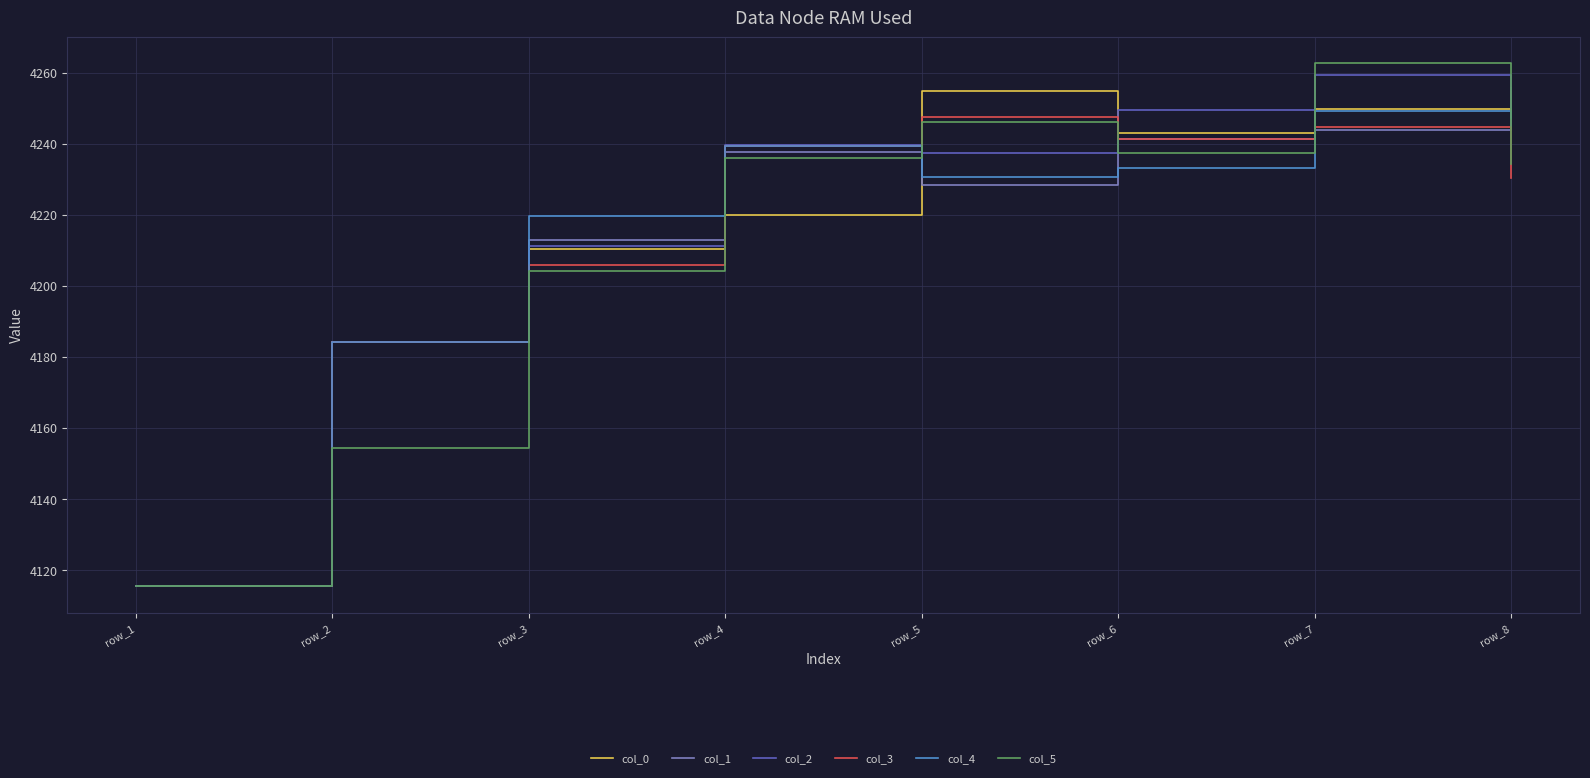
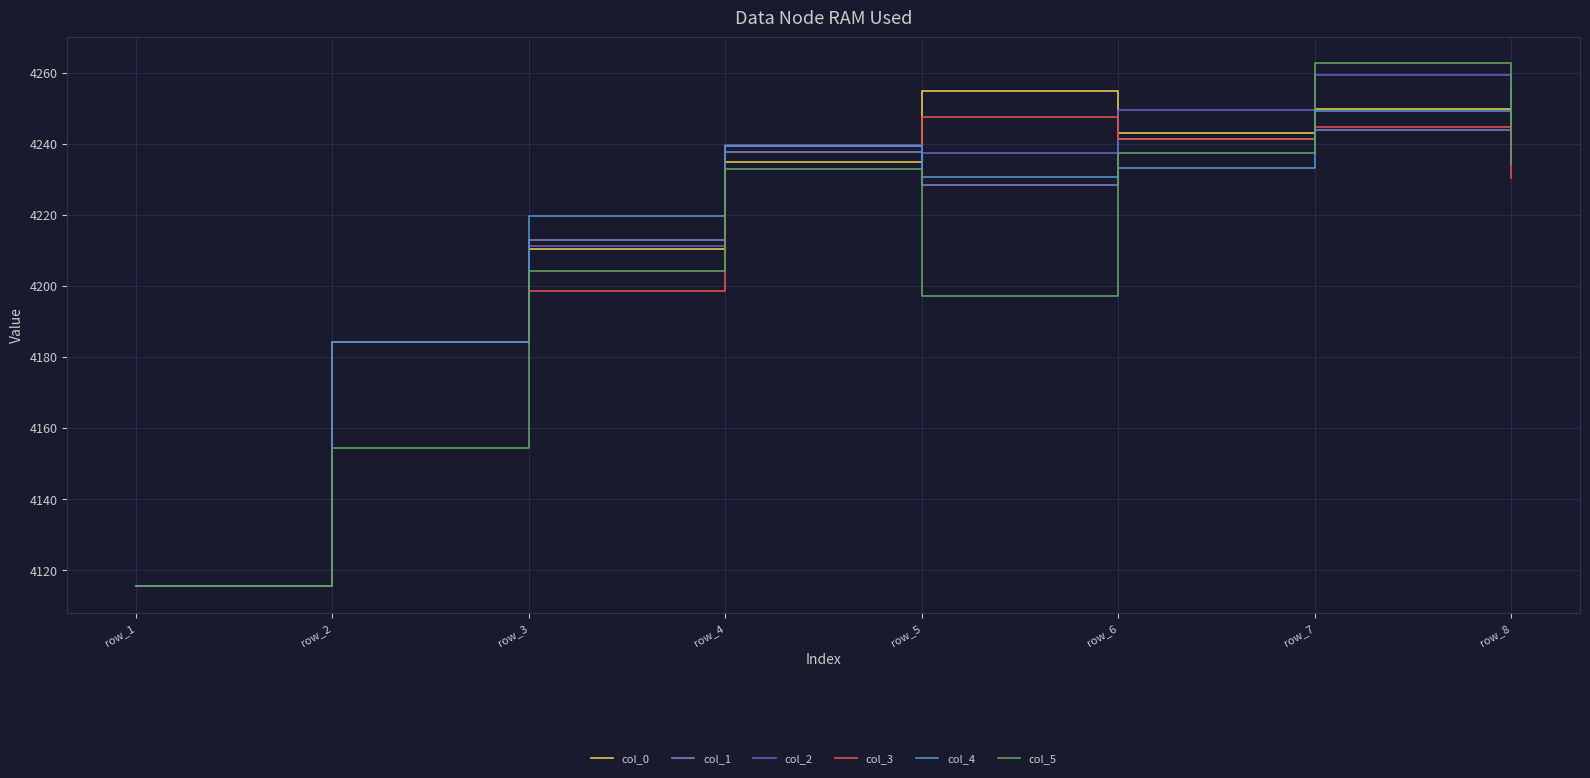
col_3, row_3: 4206 -> 4198
col_0, row_4: 4220 -> 4235
col_5, row_4: 4236 -> 4233
col_5, row_5: 4246 -> 4197
